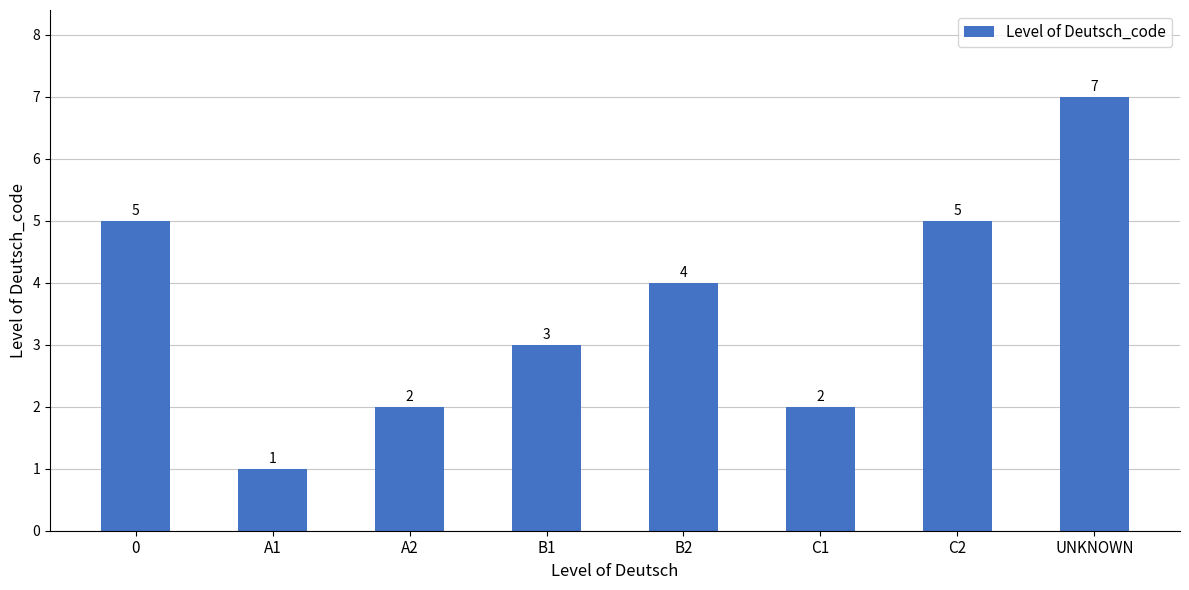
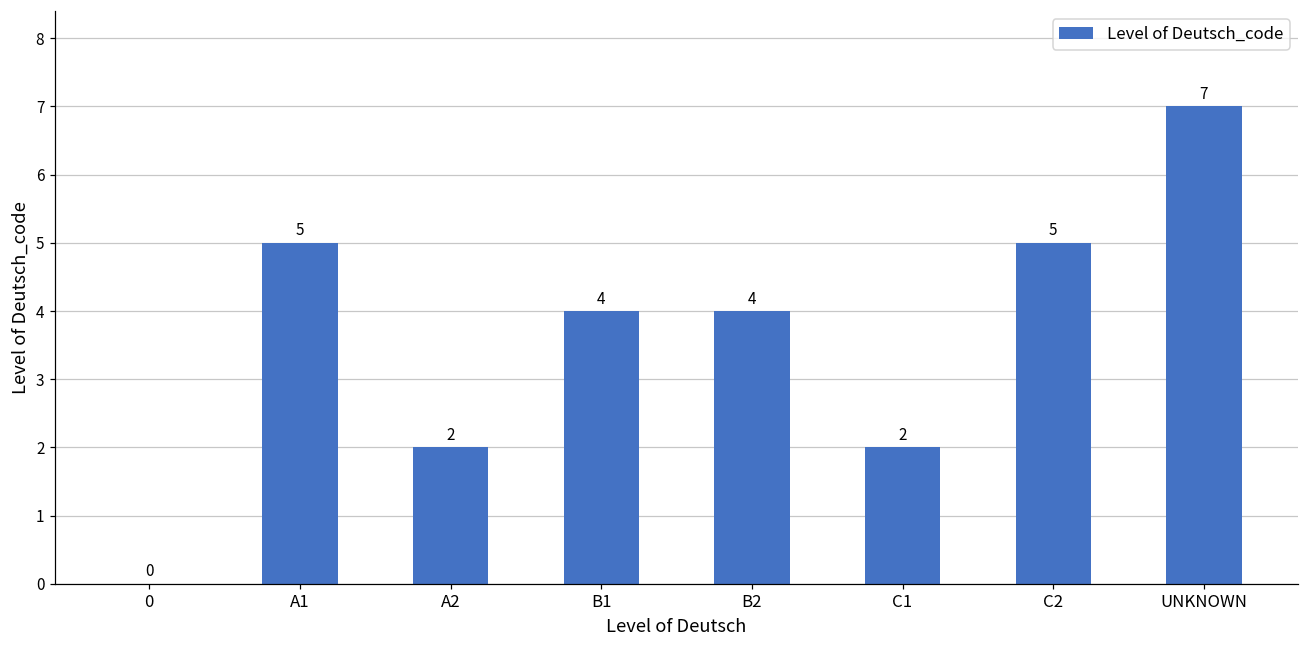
0: 5 -> 0
A1: 1 -> 5
B1: 3 -> 4
